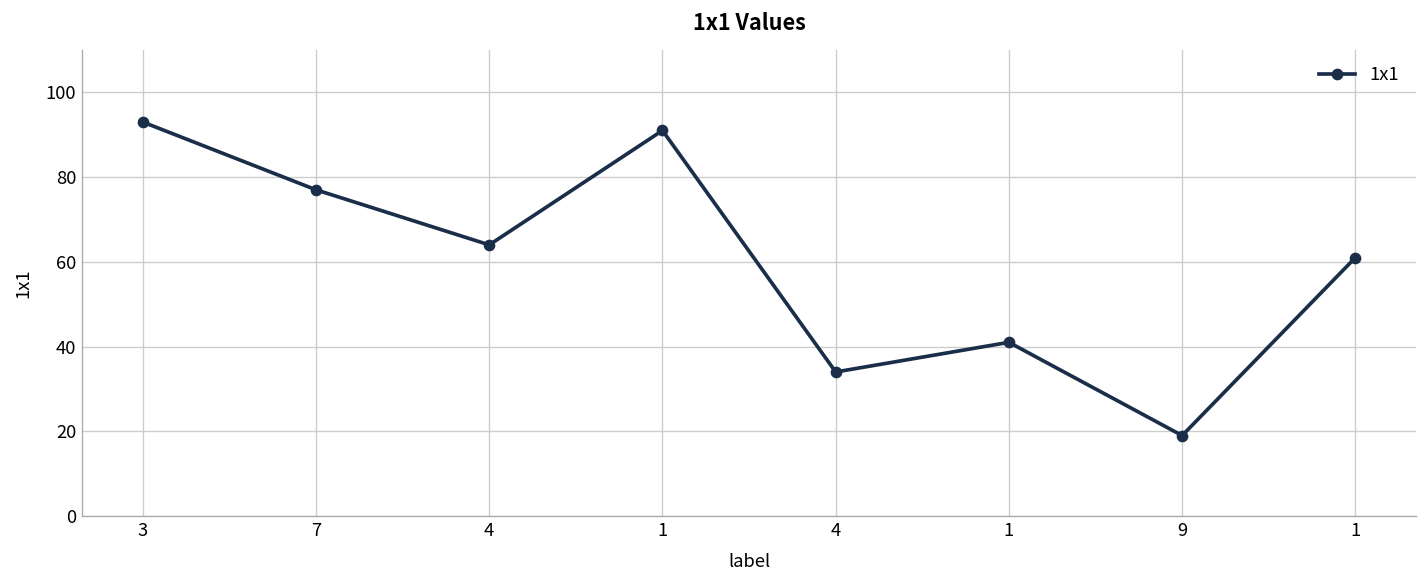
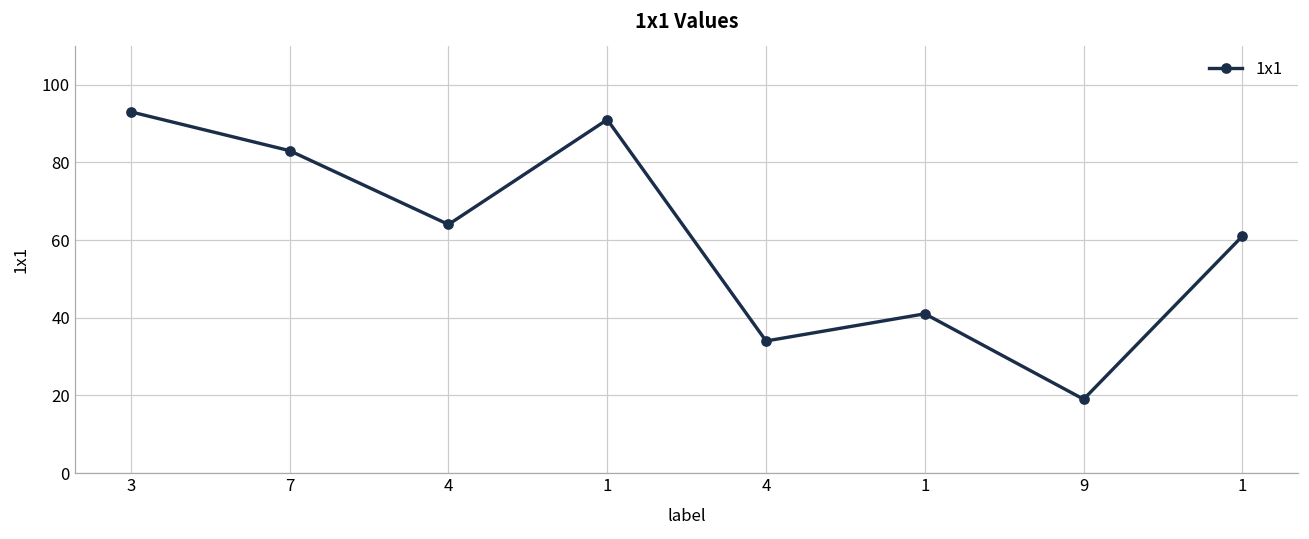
7: 77 -> 83
